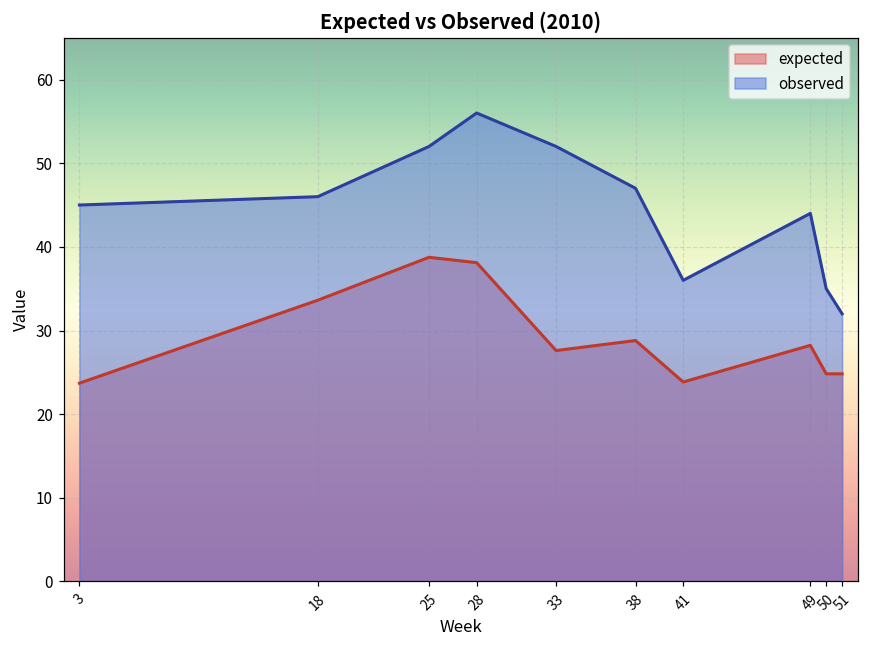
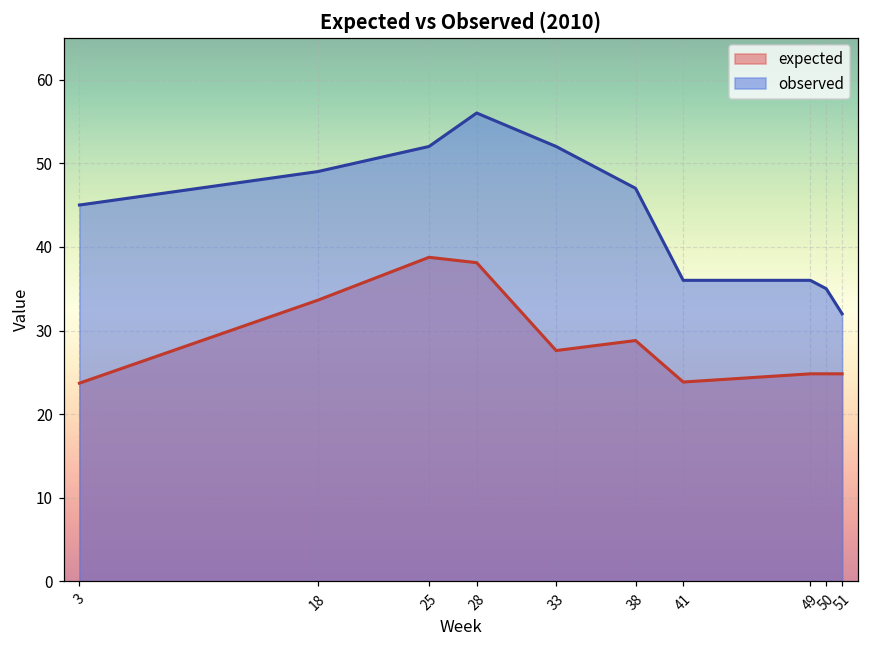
observed, 18: 46 -> 49
expected, 49: 28 -> 25
observed, 49: 44 -> 36
